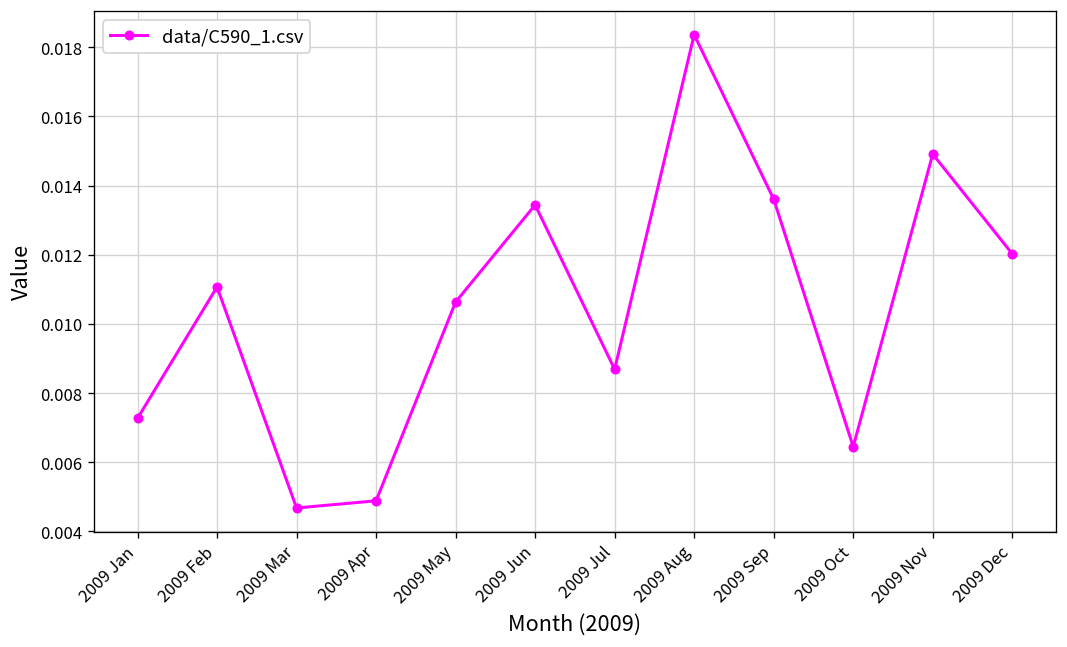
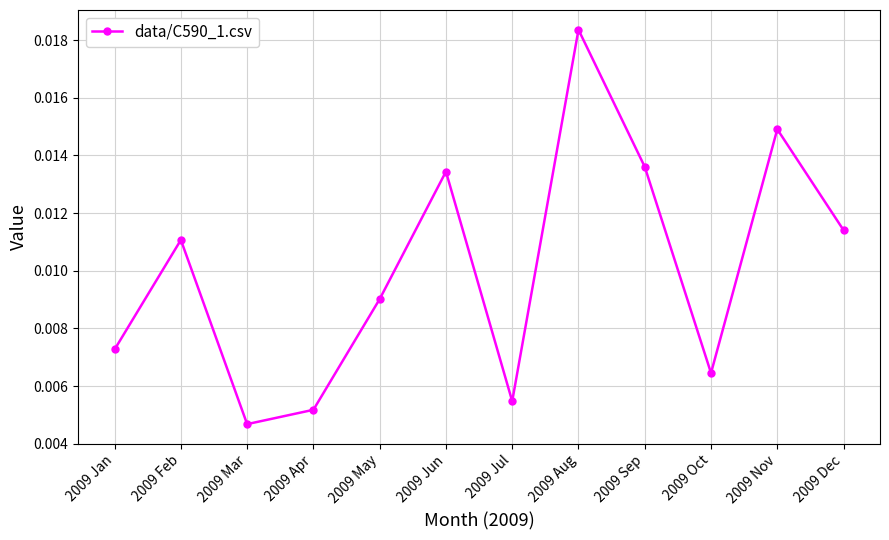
2009 Apr: 0.0049 -> 0.0052
2009 May: 0.0106 -> 0.0090
2009 Jul: 0.0087 -> 0.0055
2009 Dec: 0.0120 -> 0.0114
